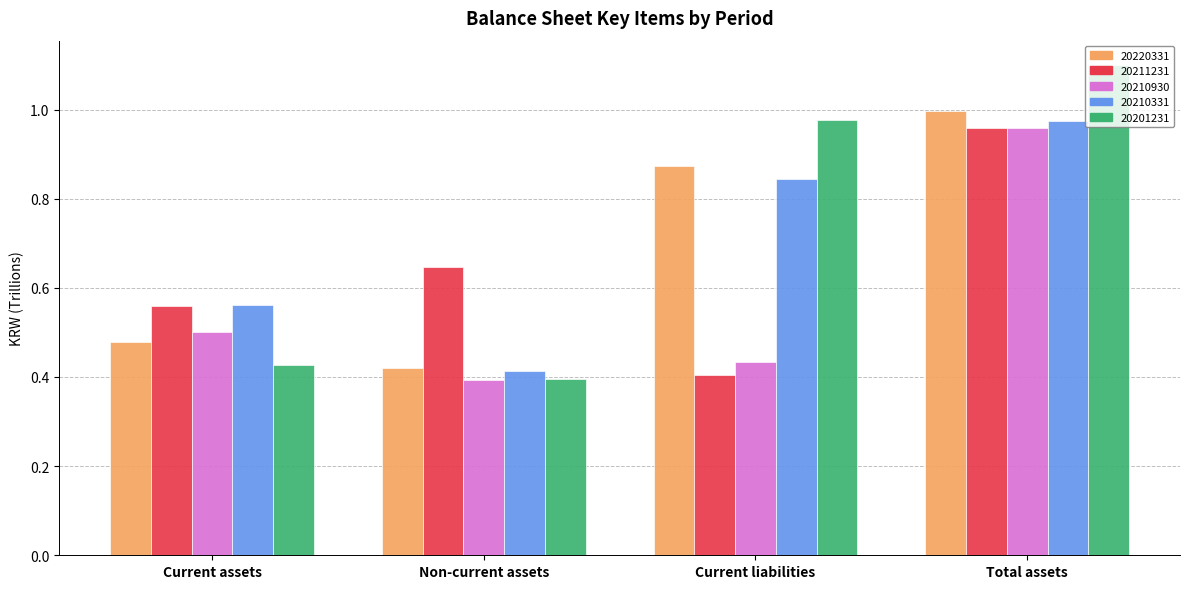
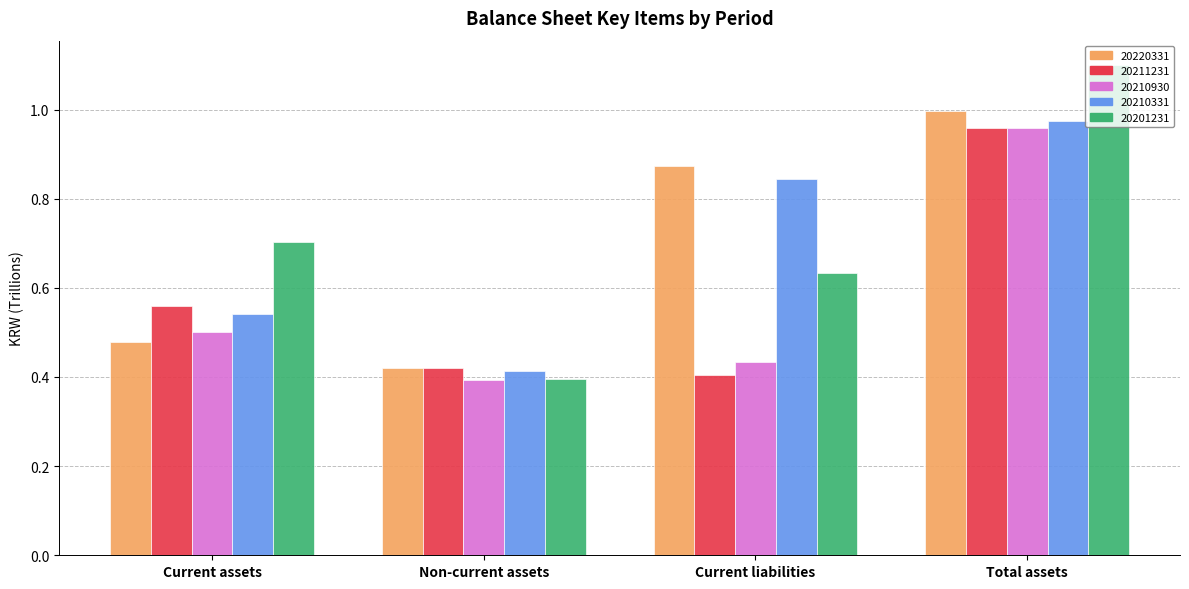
20210331, Current assets: 0.56 -> 0.54
20201231, Current assets: 0.43 -> 0.70
20211231, Non-current assets: 0.65 -> 0.42
20201231, Current liabilities: 0.98 -> 0.63
